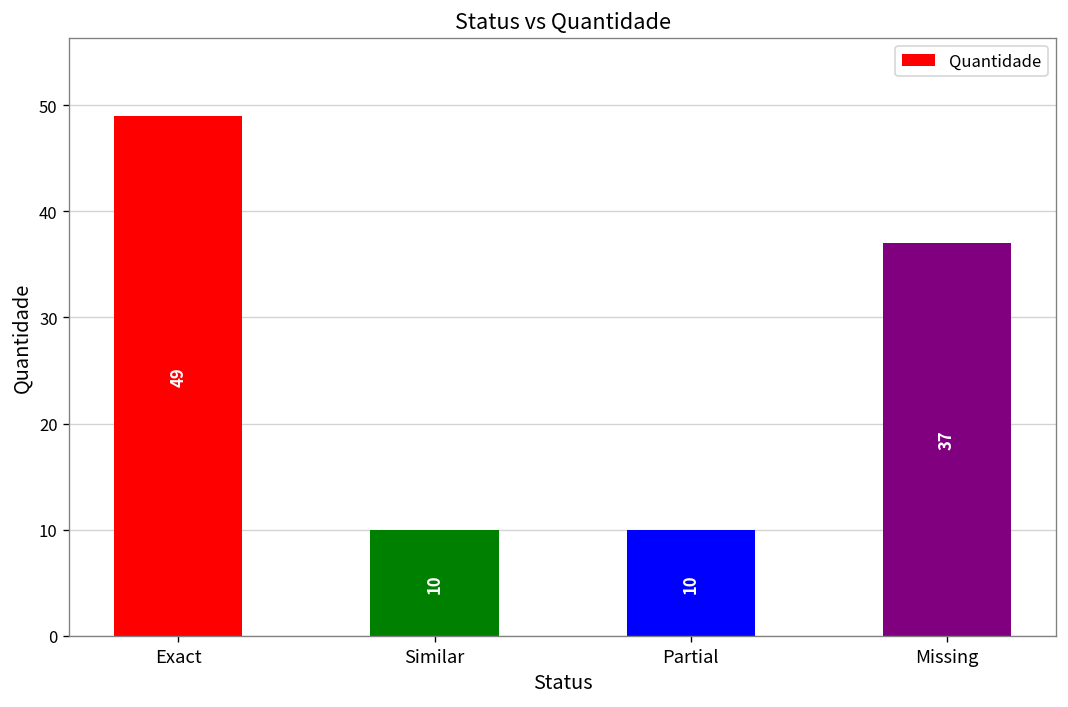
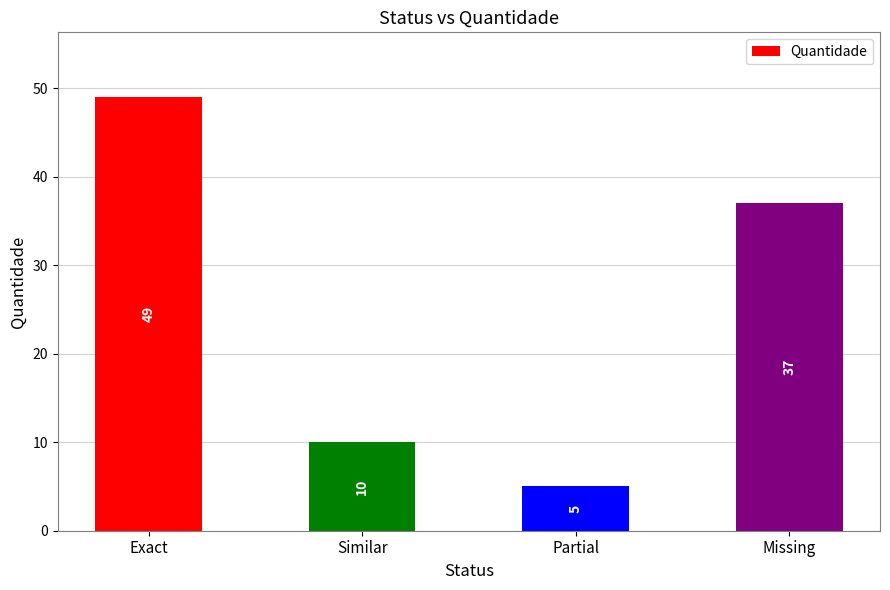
Partial: 10 -> 5
